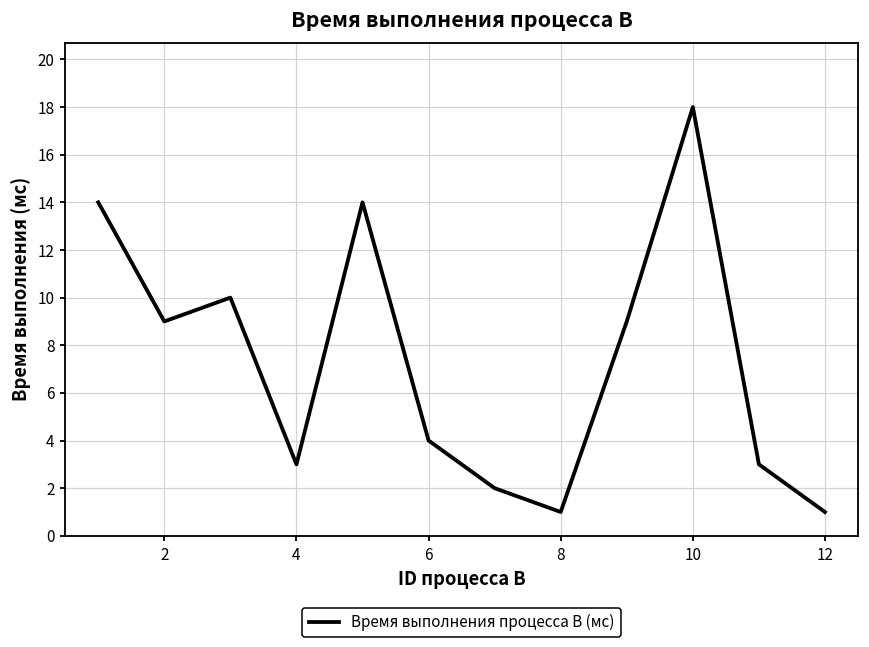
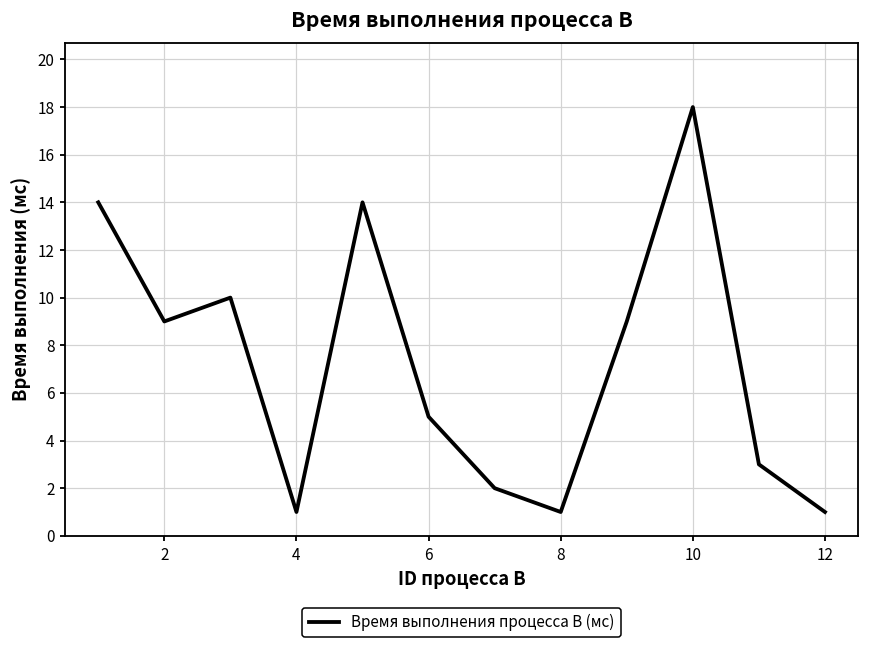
4: 3 -> 1
6: 4 -> 5
